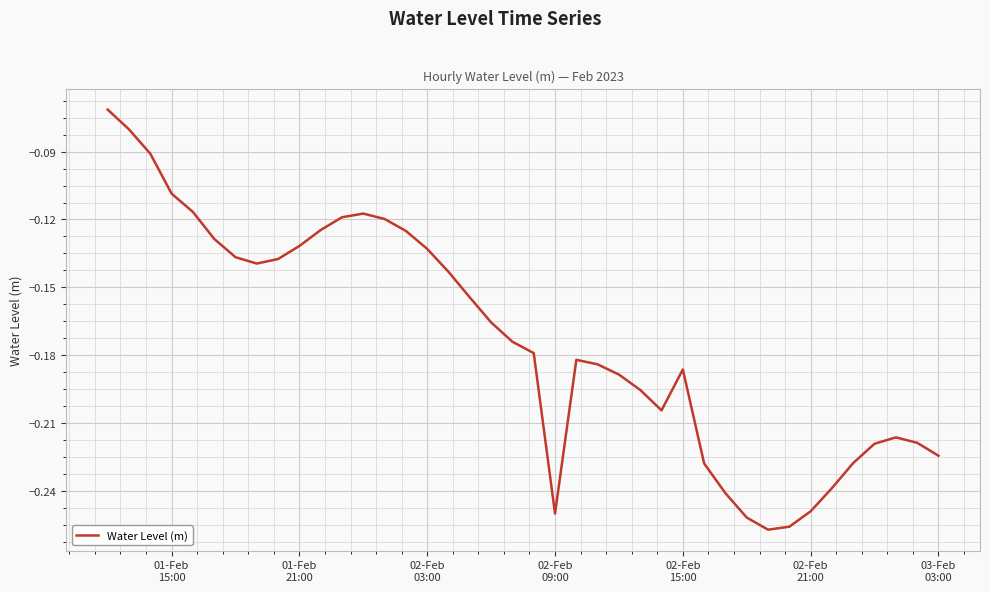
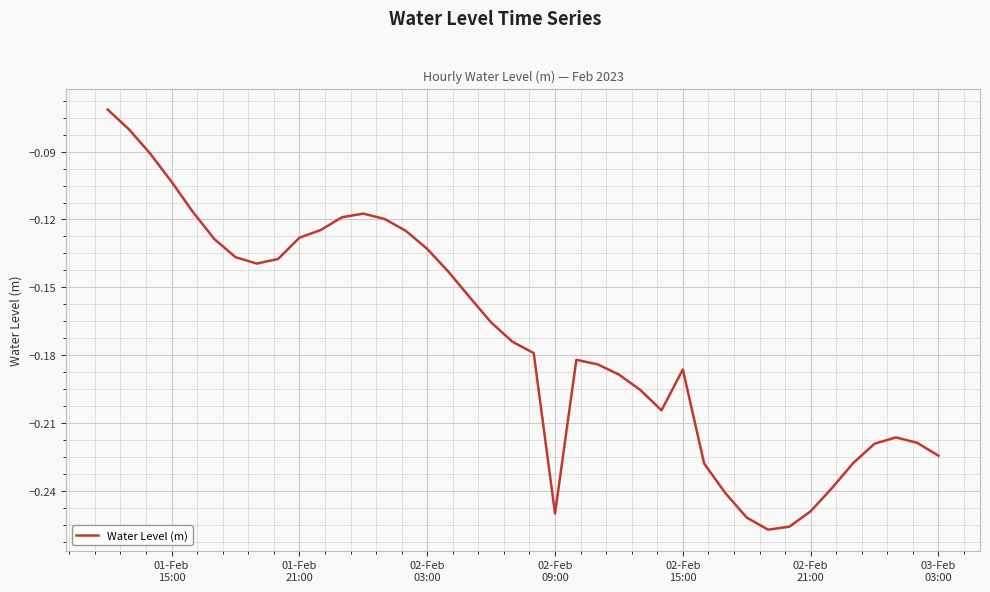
01-Feb 15:00: -0.109 -> -0.103
01-Feb 21:00: -0.132 -> -0.128
